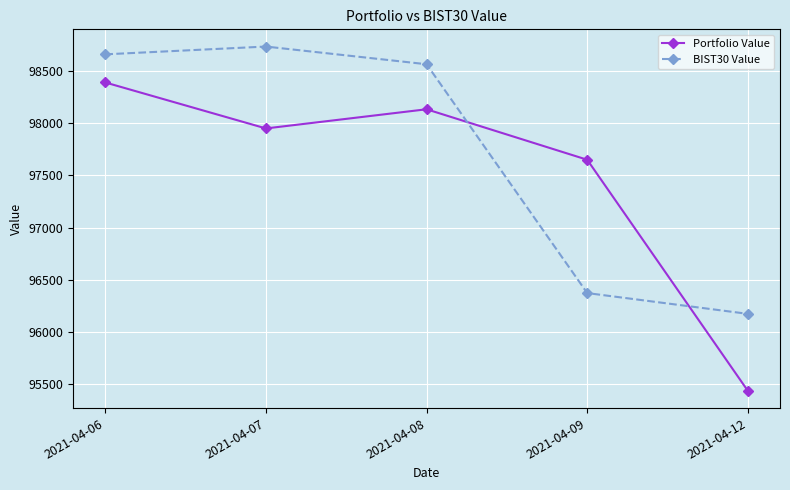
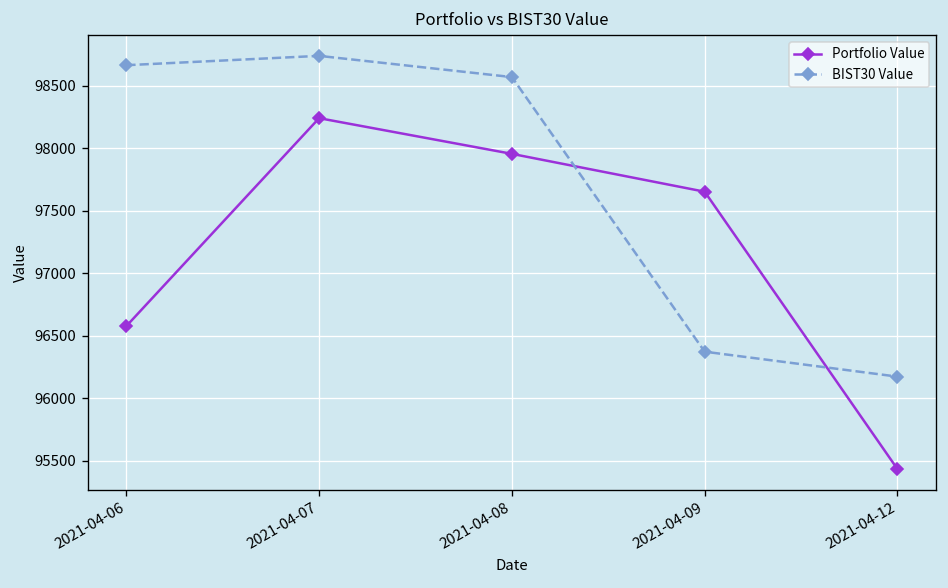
Portfolio Value, 2021-04-06: 98390 -> 96580
Portfolio Value, 2021-04-07: 97950 -> 98240
Portfolio Value, 2021-04-08: 98140 -> 97950
